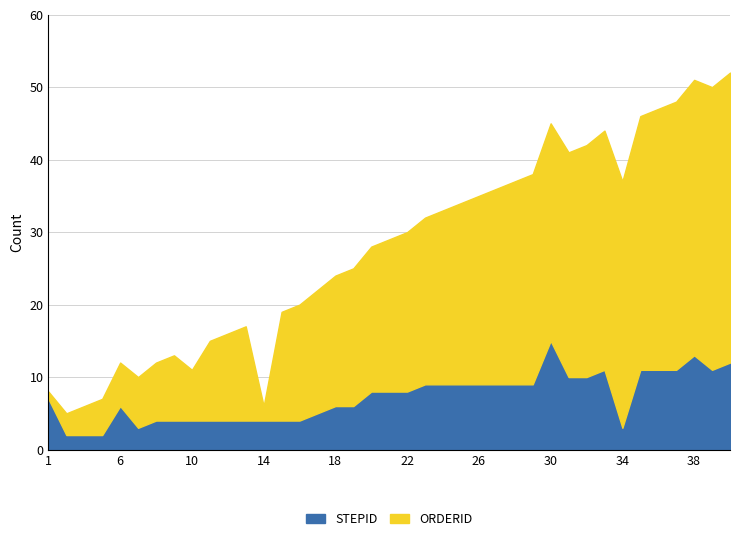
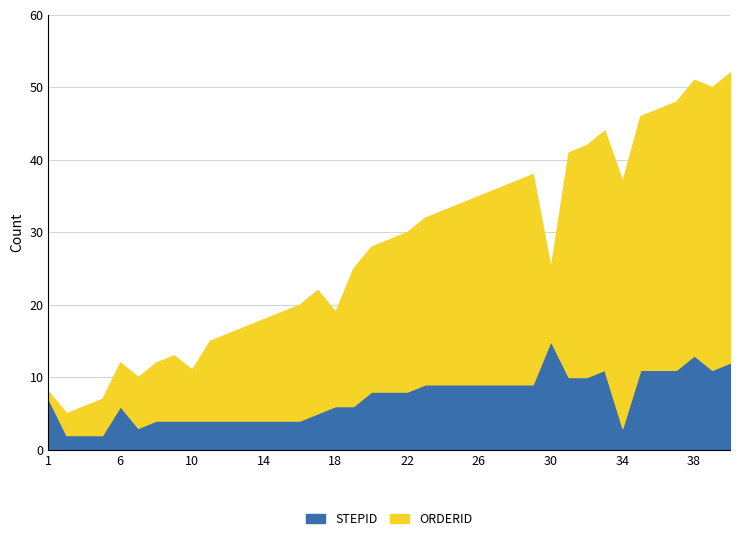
ORDERID, 14: 2 -> 14
ORDERID, 18: 18 -> 13
ORDERID, 30: 30 -> 10
